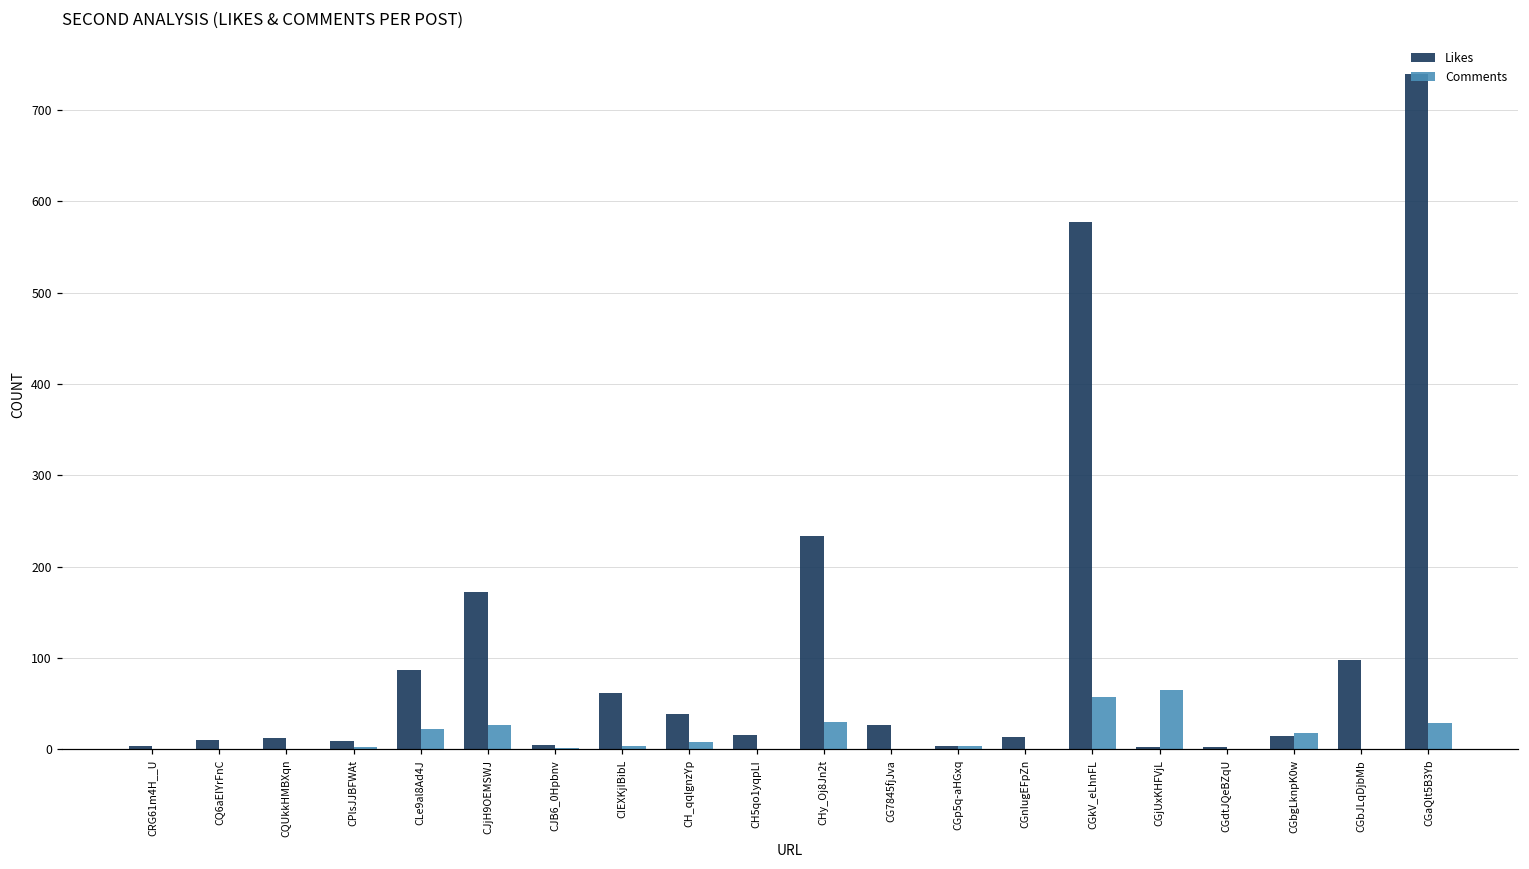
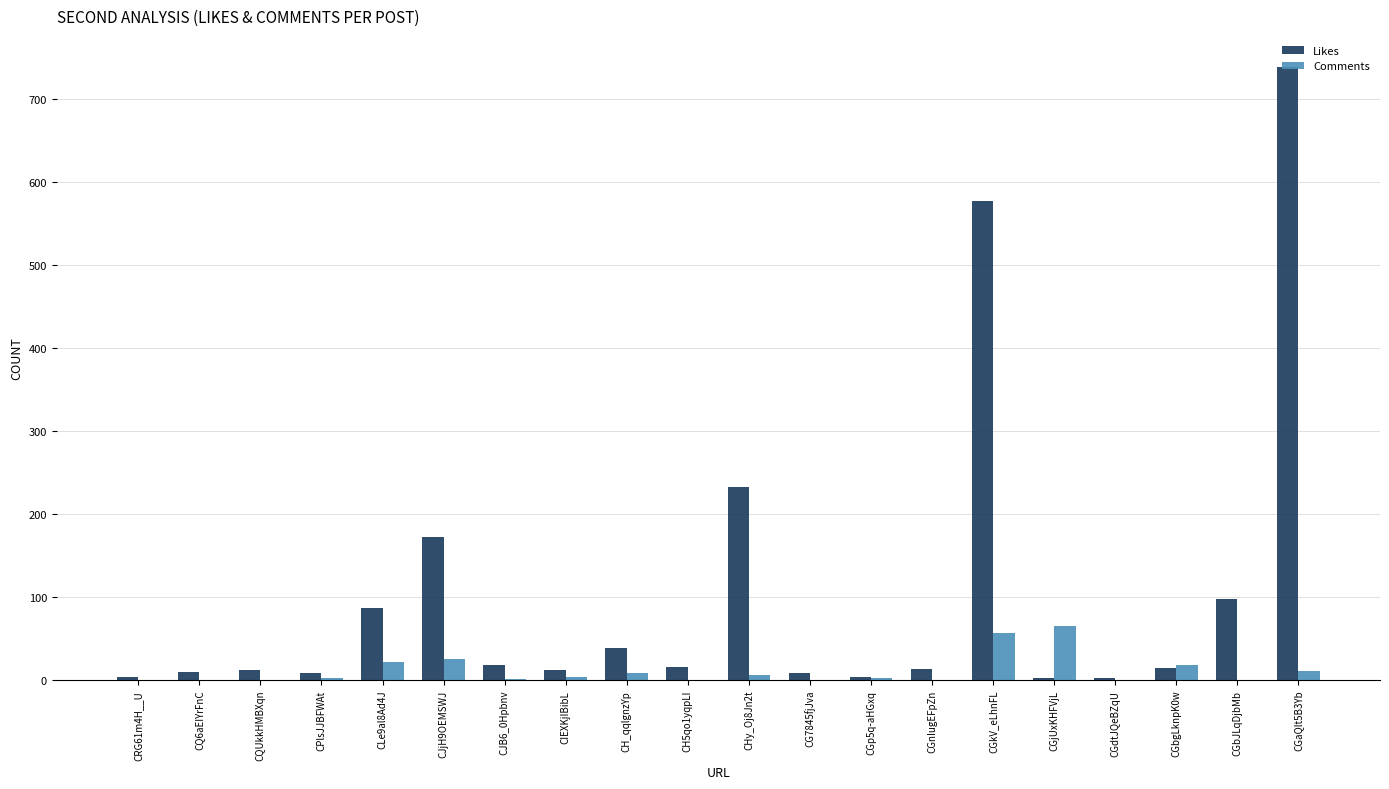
Likes, CJB6_0Hpbnv: 10 -> 20
Likes, CIEXKjIBibL: 60 -> 10
Comments, CHy_Oj8Jn2t: 30 -> 10
Likes, CG7845fjJva: 30 -> 10
Comments, CGaQlt5B3Yb: 30 -> 10
